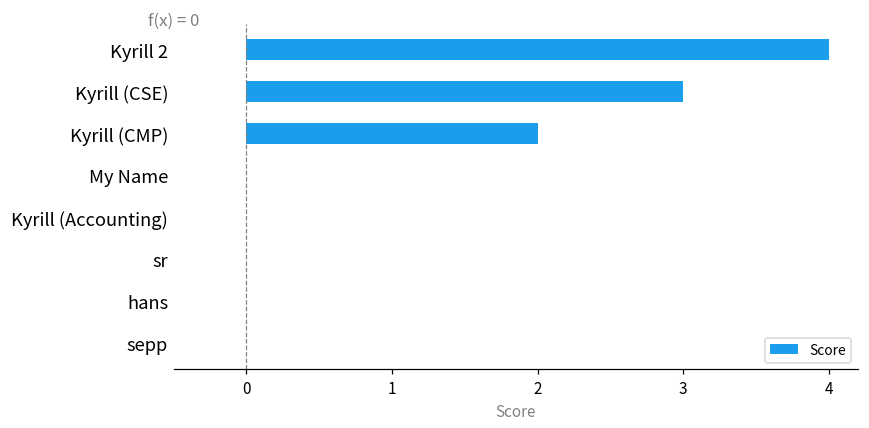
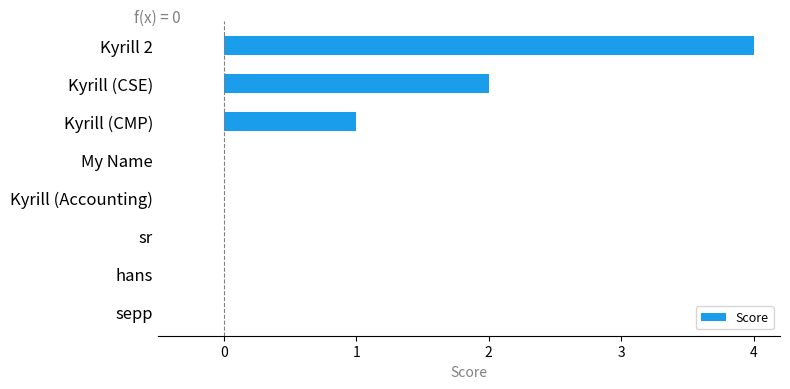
Kyrill (CSE): 3 -> 2
Kyrill (CMP): 2 -> 1
